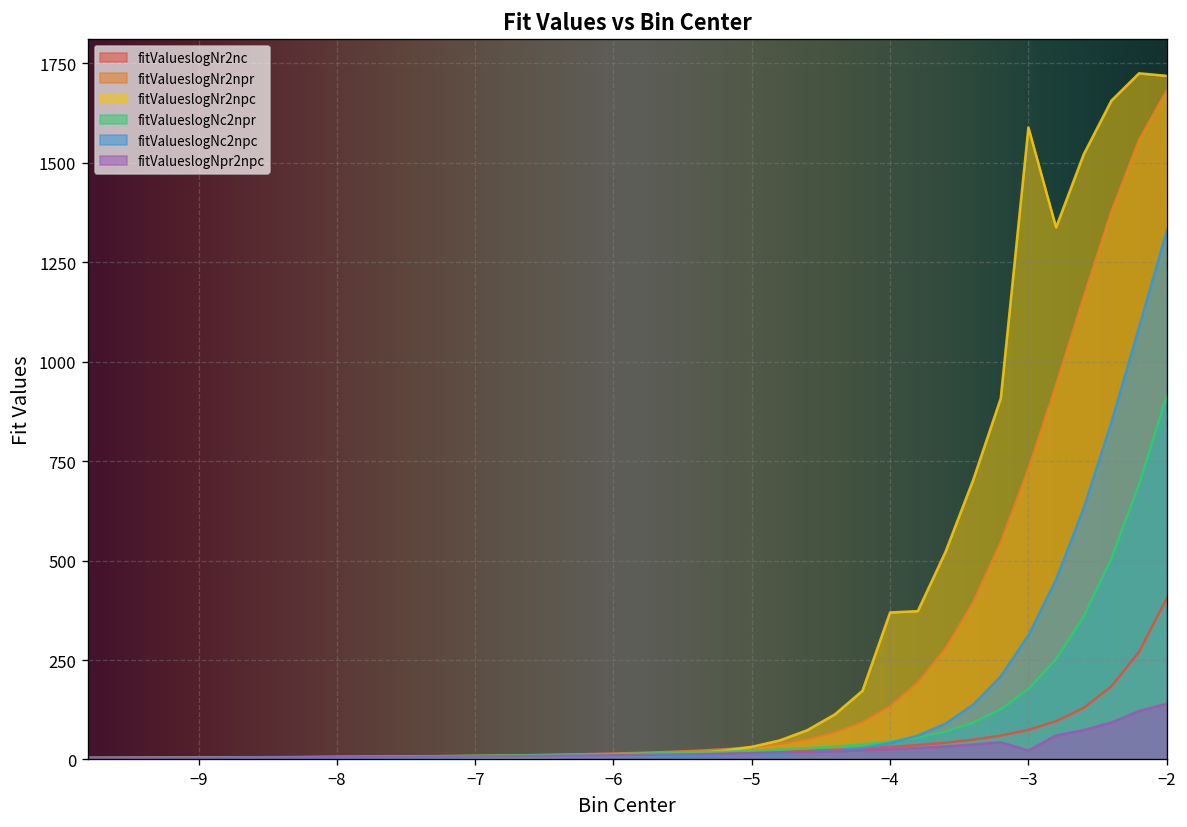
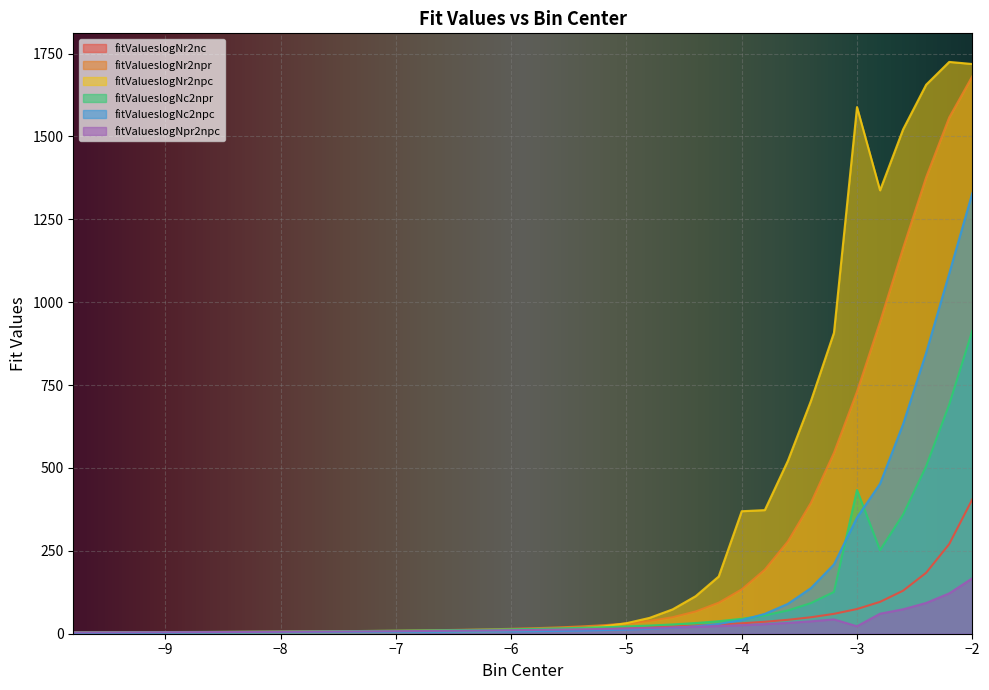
fitValueslogNc2npr, −3: 180 -> 430
fitValueslogNc2npc, −3: 310 -> 350
fitValueslogNpr2npc, −2: 140 -> 170
